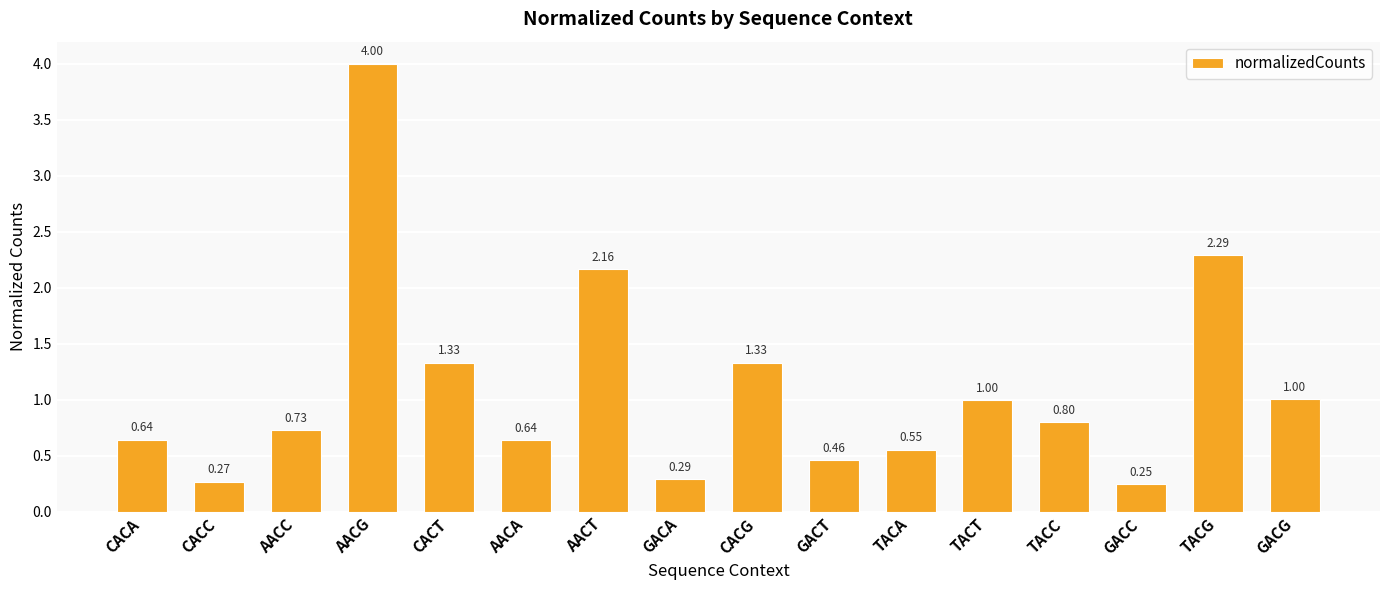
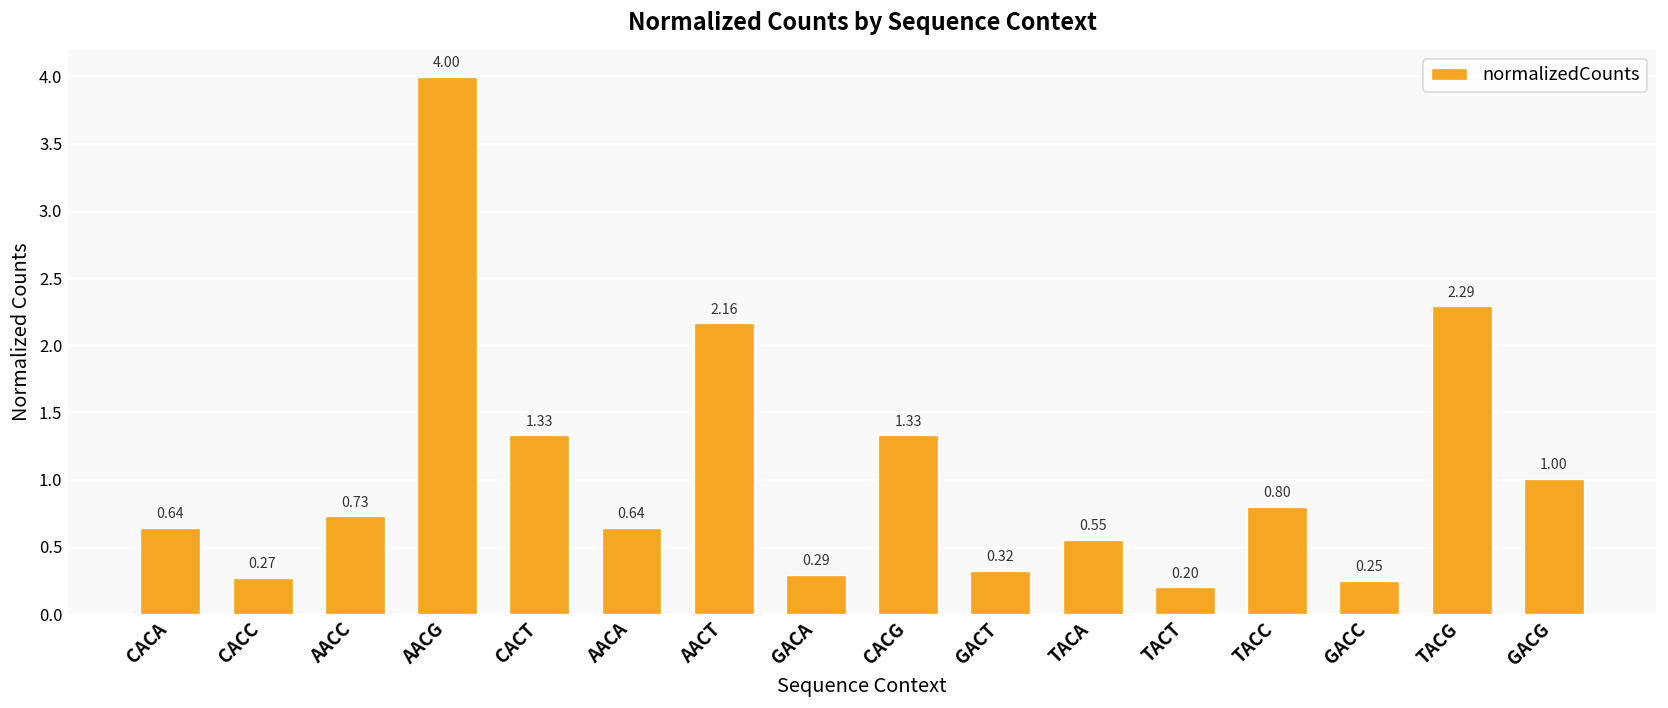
GACT: 0.46 -> 0.32
TACT: 1.00 -> 0.20
